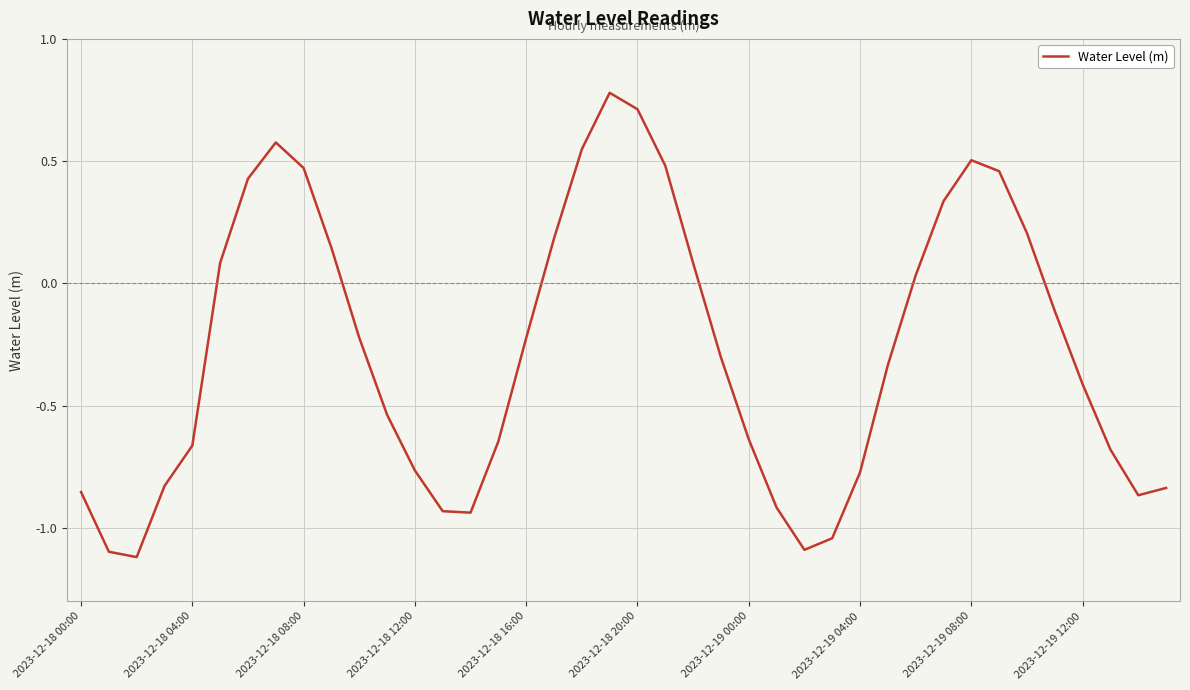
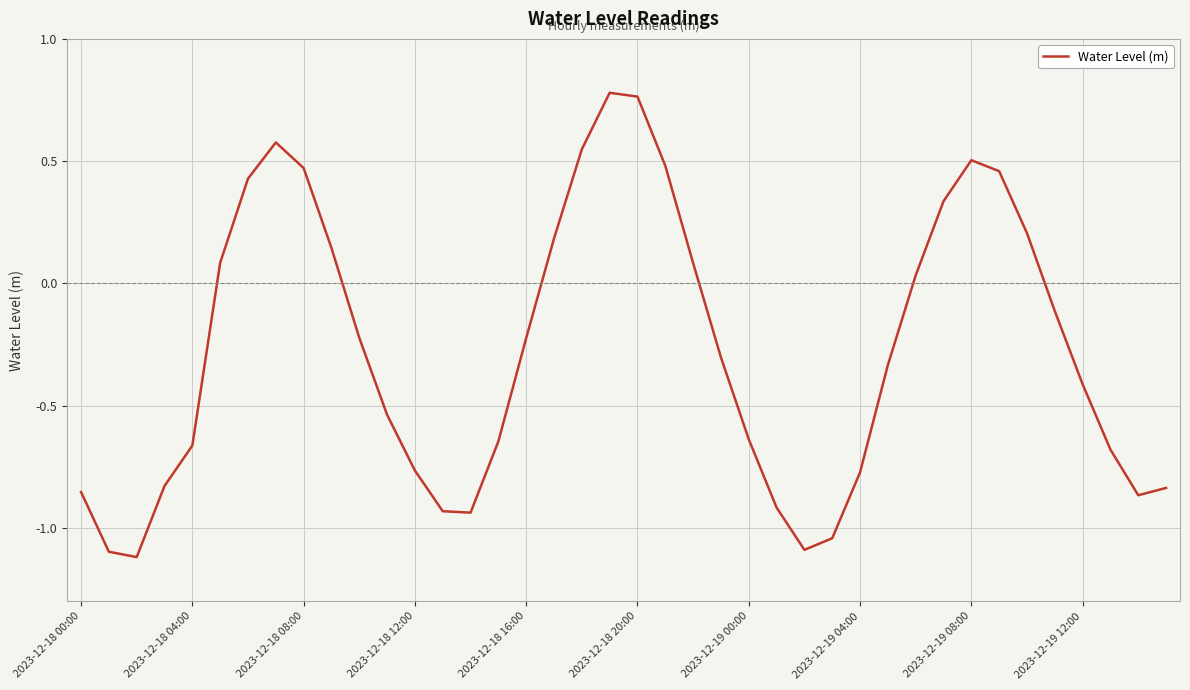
2023-12-18 20:00: 0.71 -> 0.76
